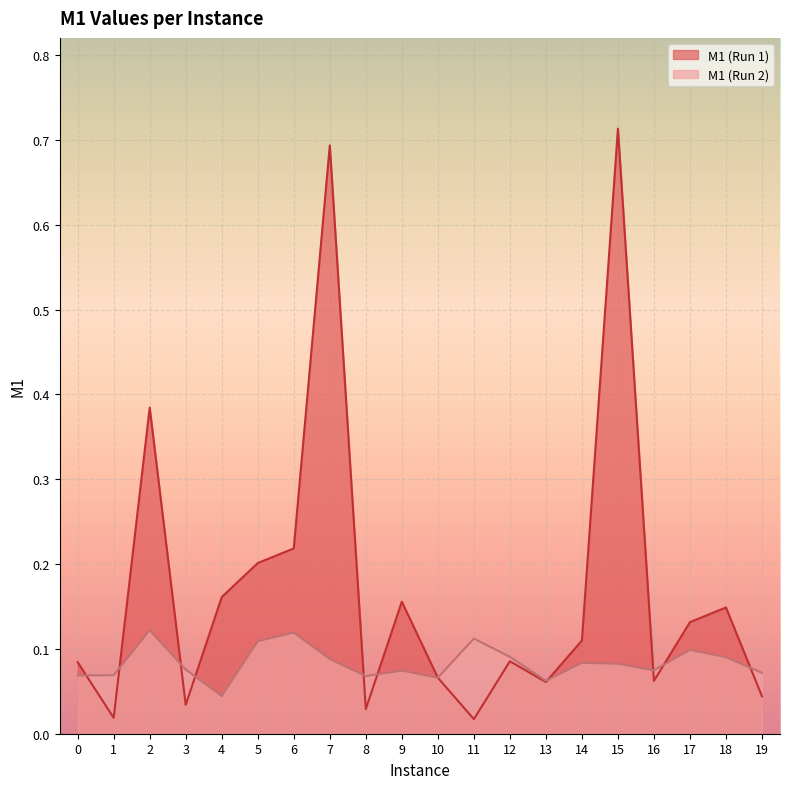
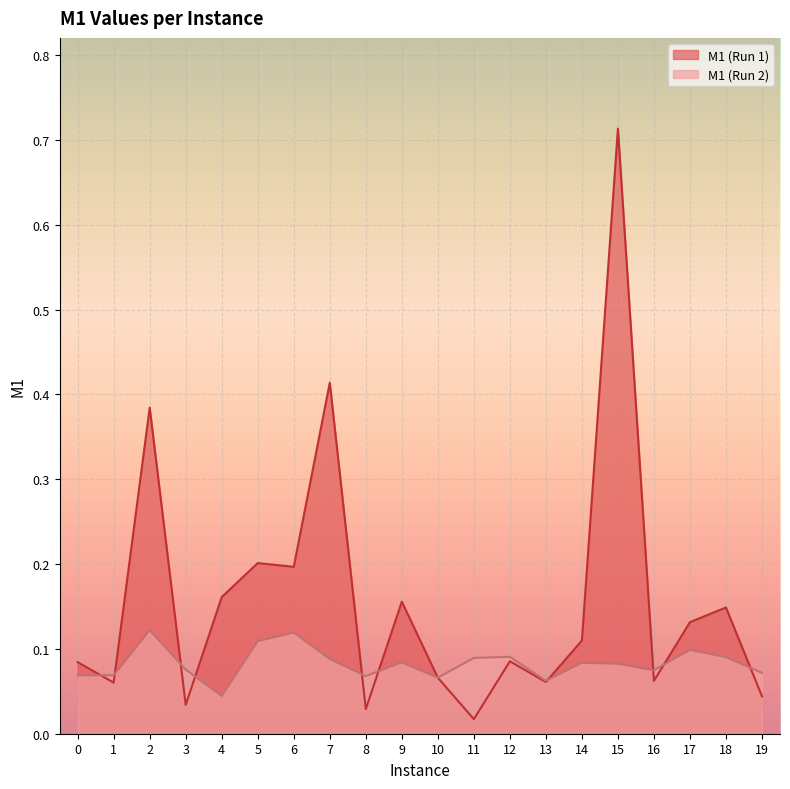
M1 (Run 1), 1: 0.02 -> 0.06
M1 (Run 1), 6: 0.22 -> 0.20
M1 (Run 1), 7: 0.69 -> 0.41
M1 (Run 2), 9: 0.07 -> 0.08
M1 (Run 2), 11: 0.11 -> 0.09
